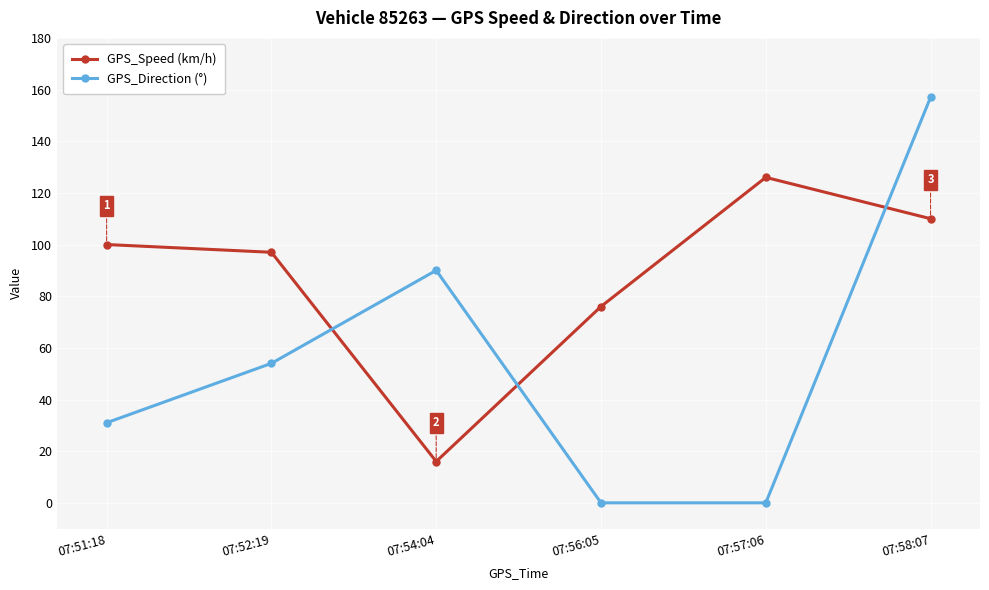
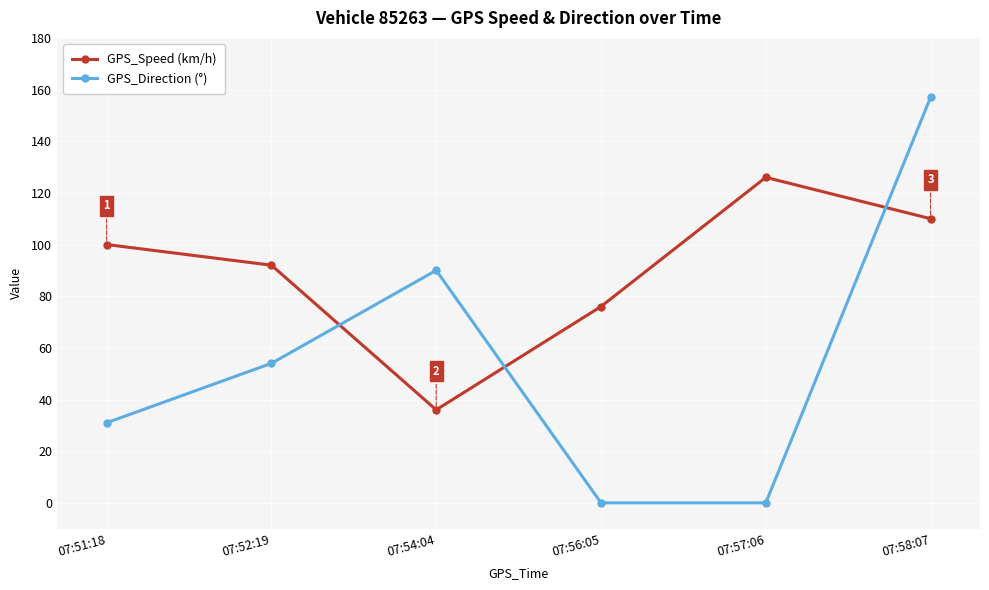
GPS_Speed (km/h), 07:52:19: 97 -> 92
GPS_Speed (km/h), 07:54:04: 16 -> 36
